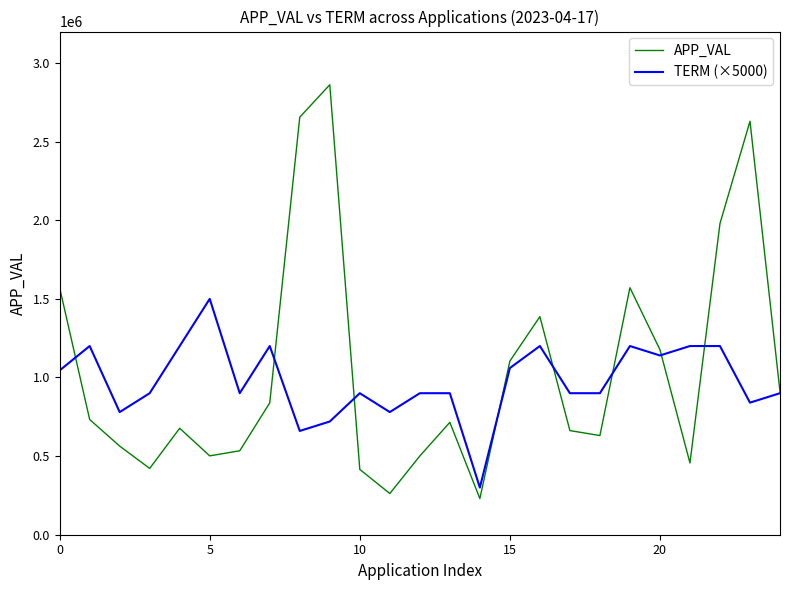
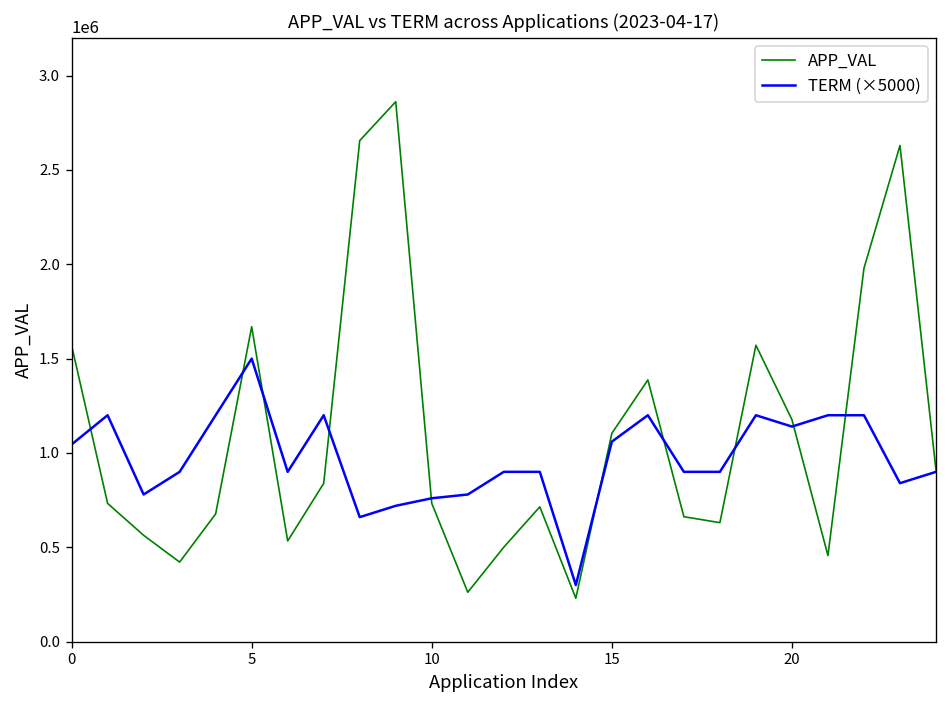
APP_VAL, 5: 500000 -> 1670000
APP_VAL, 10: 420000 -> 730000
TERM (×5000), 10: 900000 -> 760000
